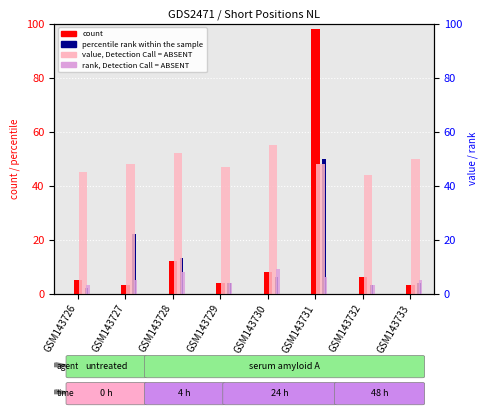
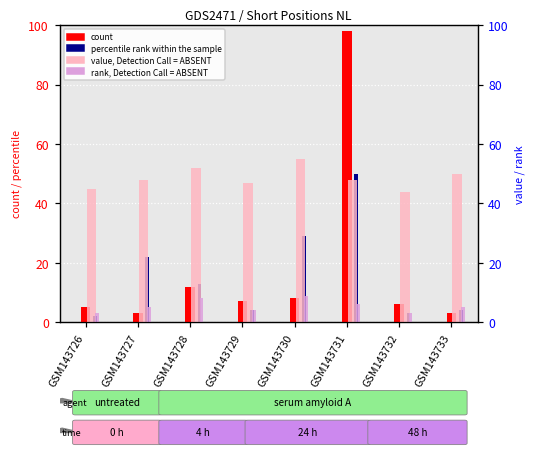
count, GSM143729: 4 -> 7
percentile rank within the sample, GSM143730: 6 -> 29
